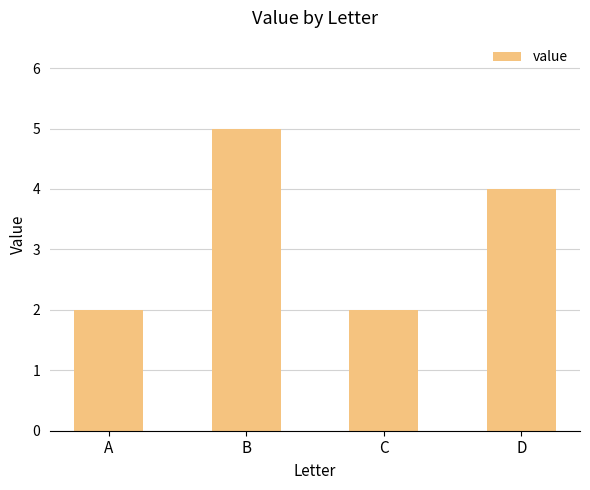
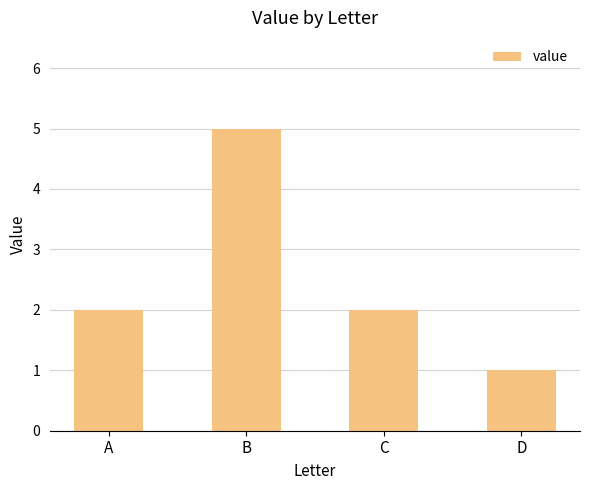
D: 4 -> 1
